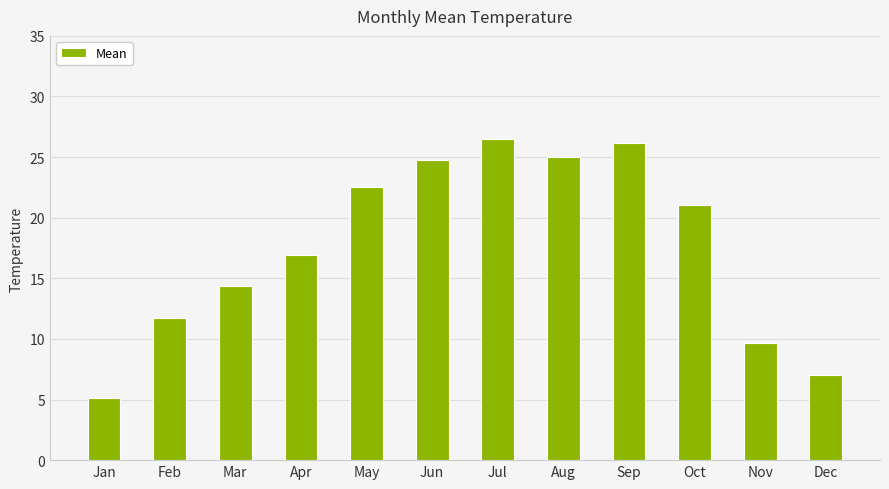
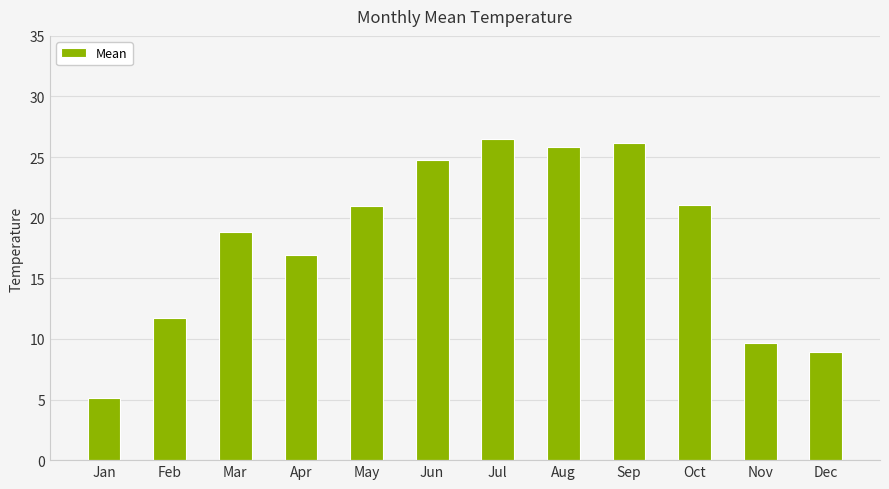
Mar: 14.4 -> 18.8
May: 22.6 -> 21.0
Aug: 25.0 -> 25.9
Dec: 7.0 -> 8.9
